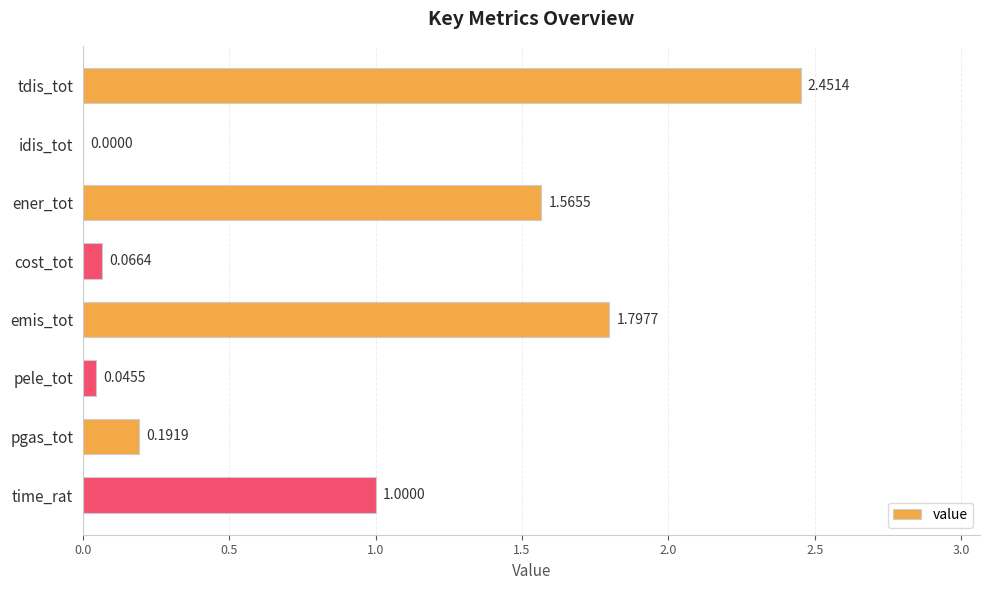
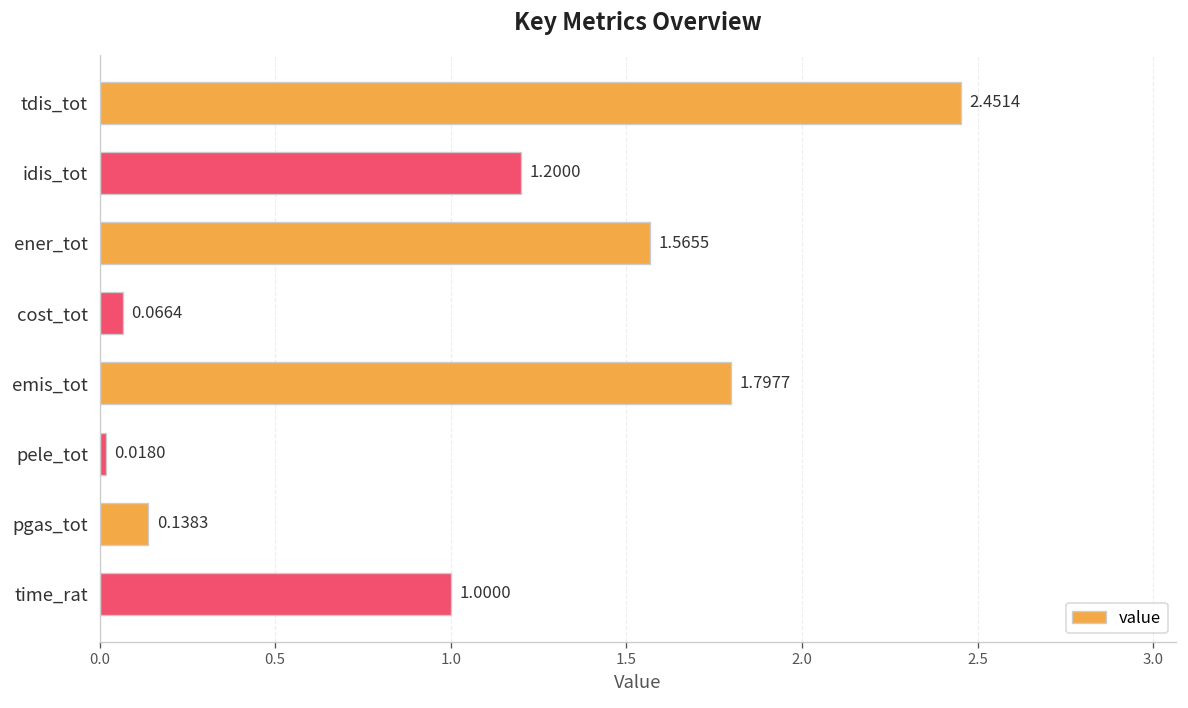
idis_tot: 0.0000 -> 1.2000
pele_tot: 0.0455 -> 0.0180
pgas_tot: 0.1919 -> 0.1383
